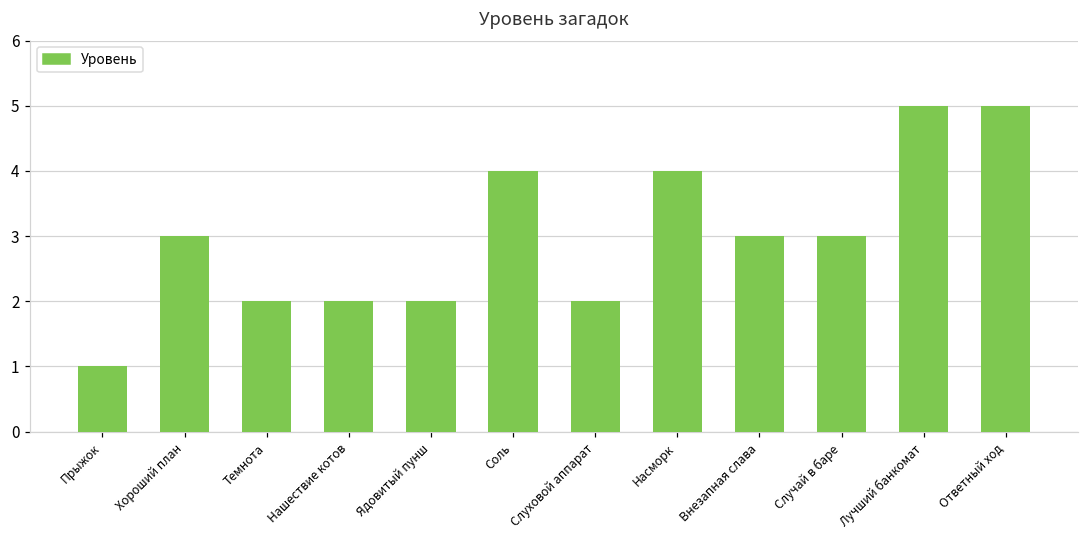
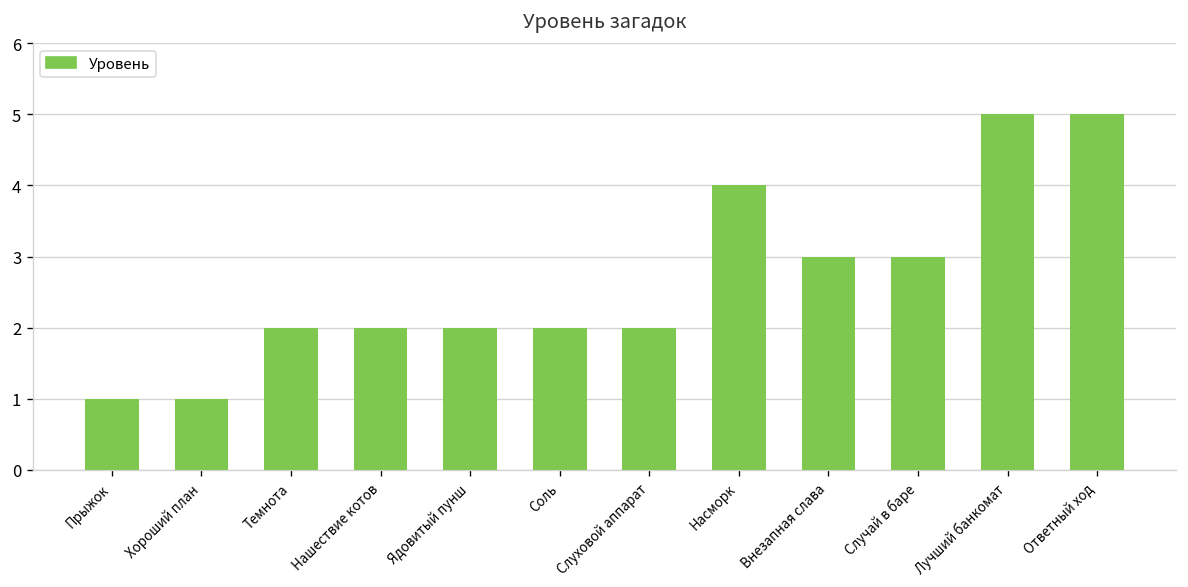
Хороший план: 3 -> 1
Соль: 4 -> 2
